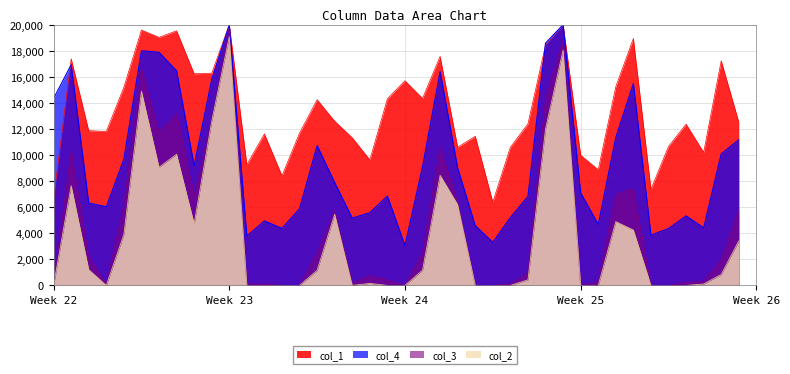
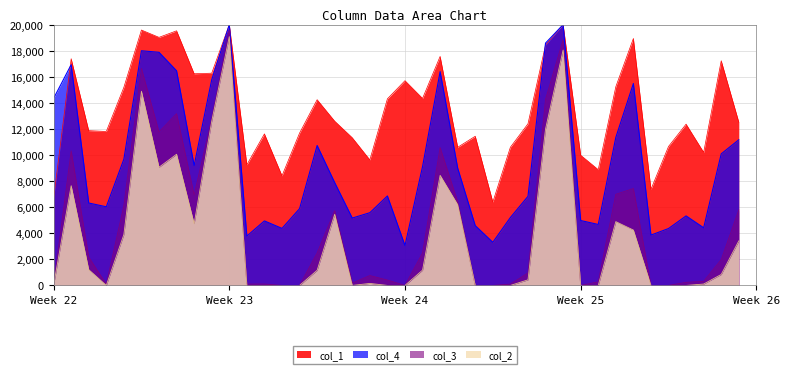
col_4, Week 25: 7,100 -> 5,000
